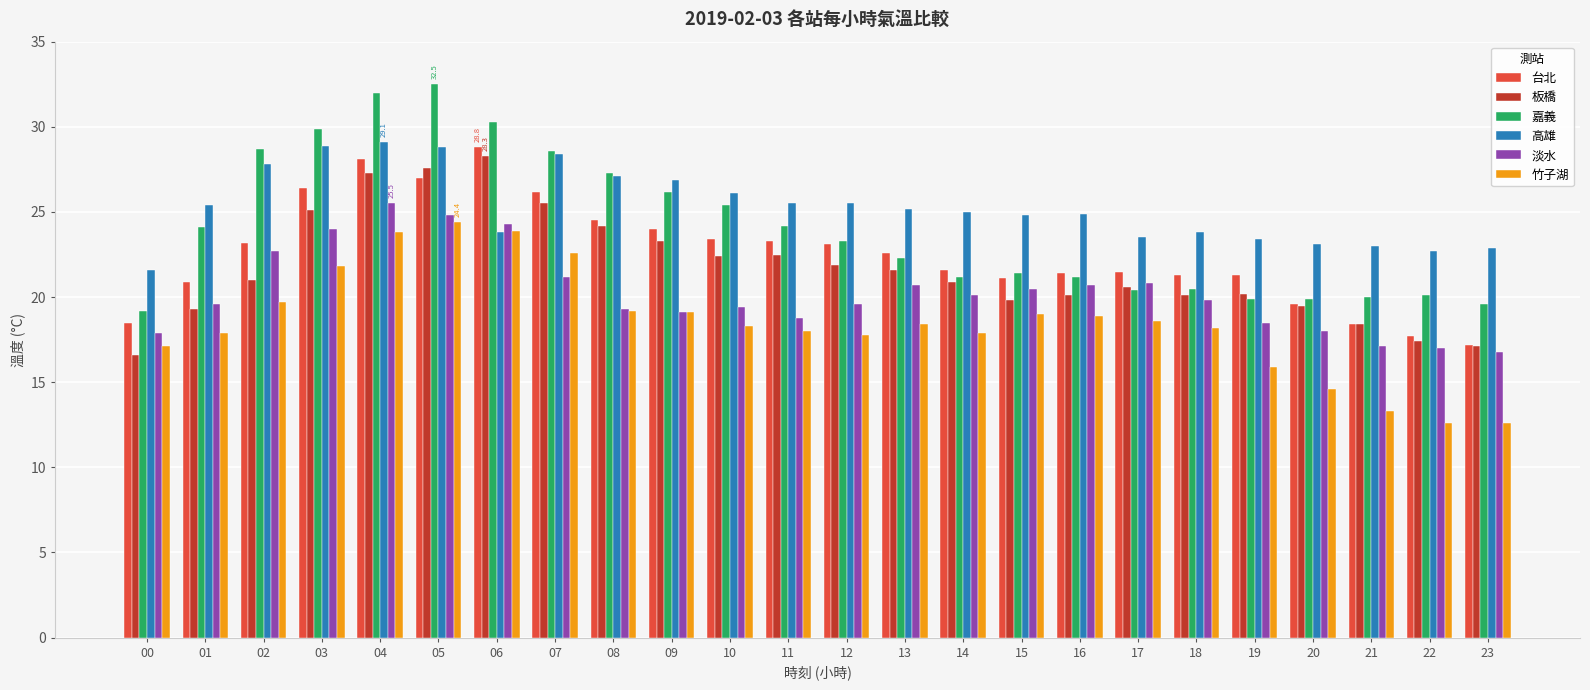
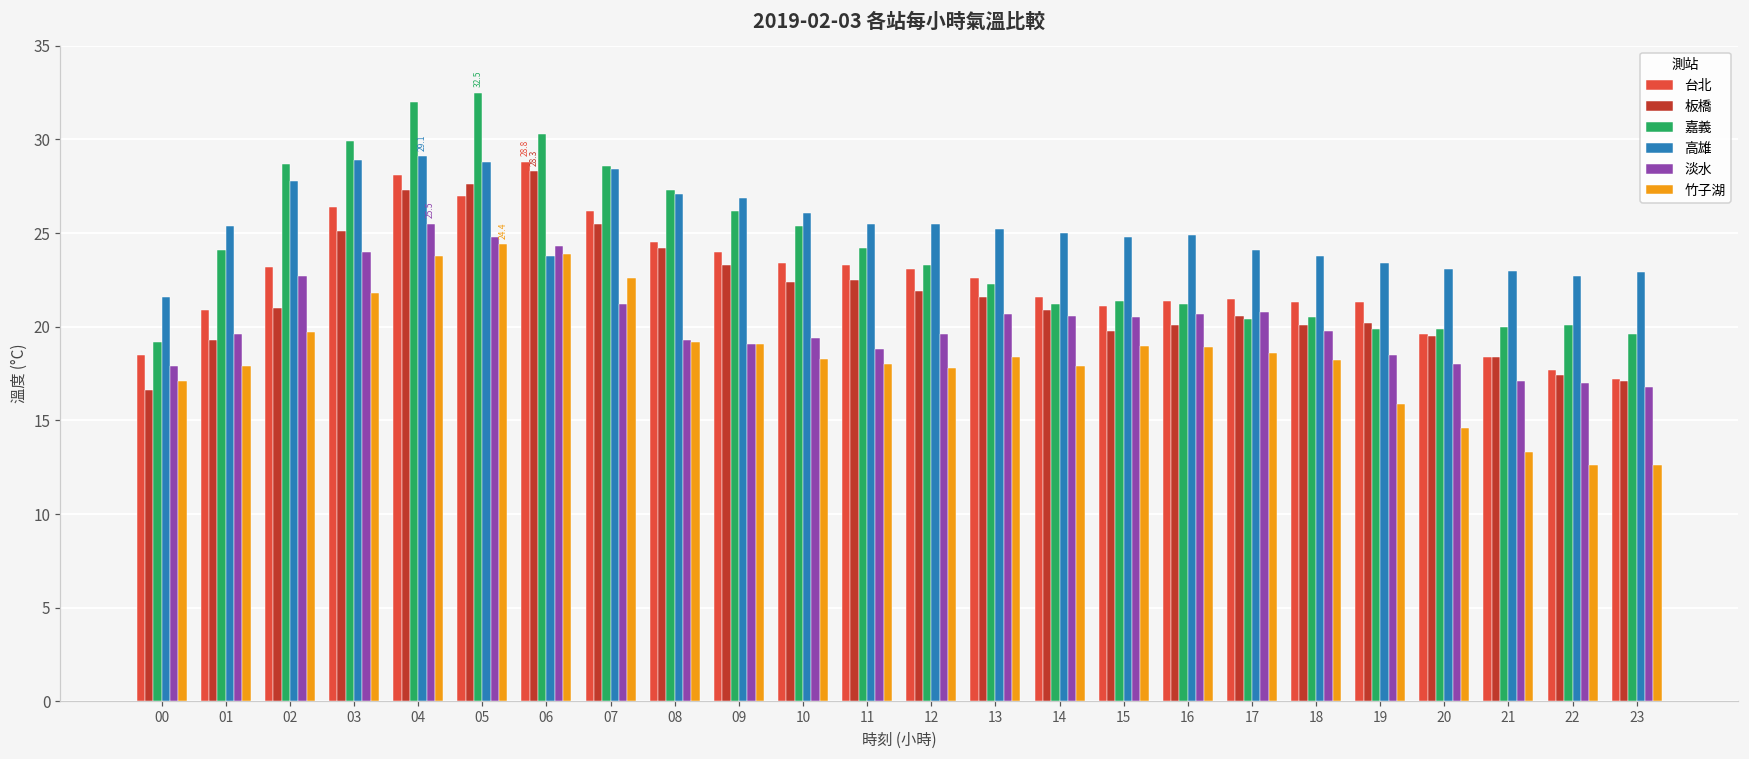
淡水, 14: 20.1 -> 20.6
高雄, 17: 23.5 -> 24.1
